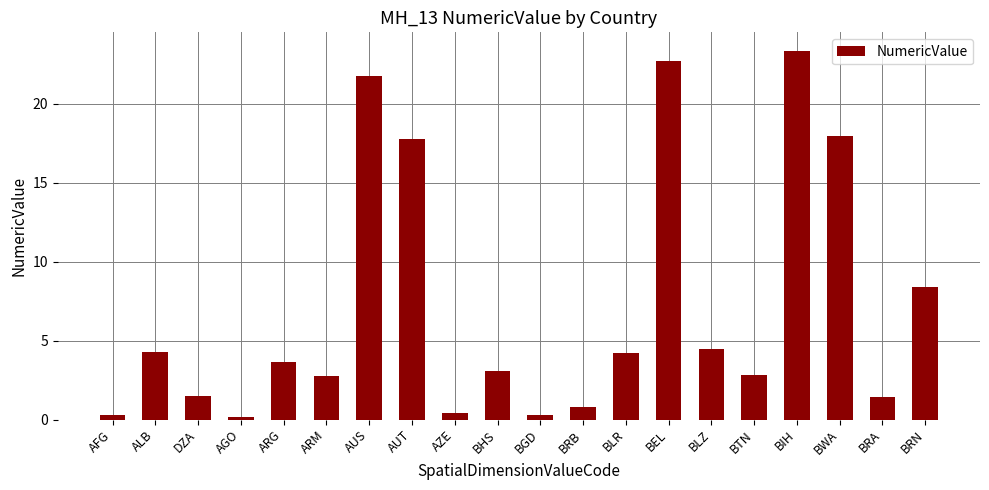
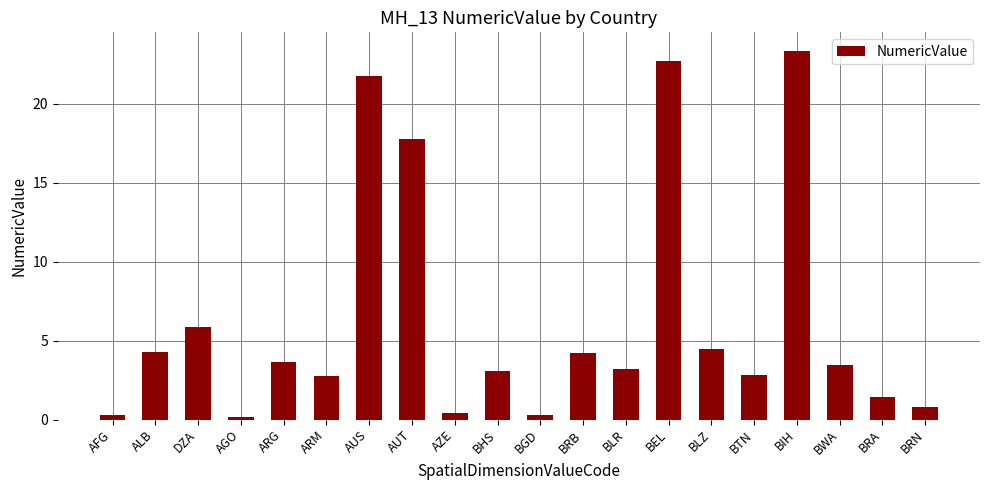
DZA: 1.5 -> 5.9
BRB: 0.8 -> 4.2
BLR: 4.2 -> 3.2
BWA: 18.0 -> 3.5
BRN: 8.4 -> 0.8
